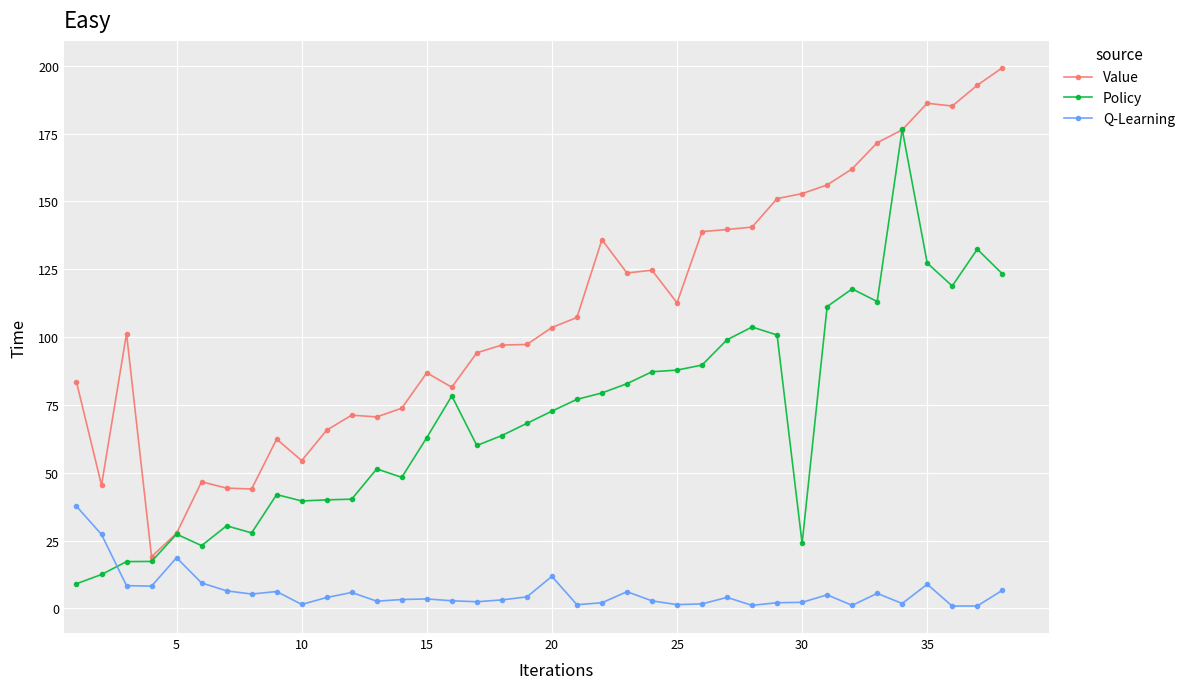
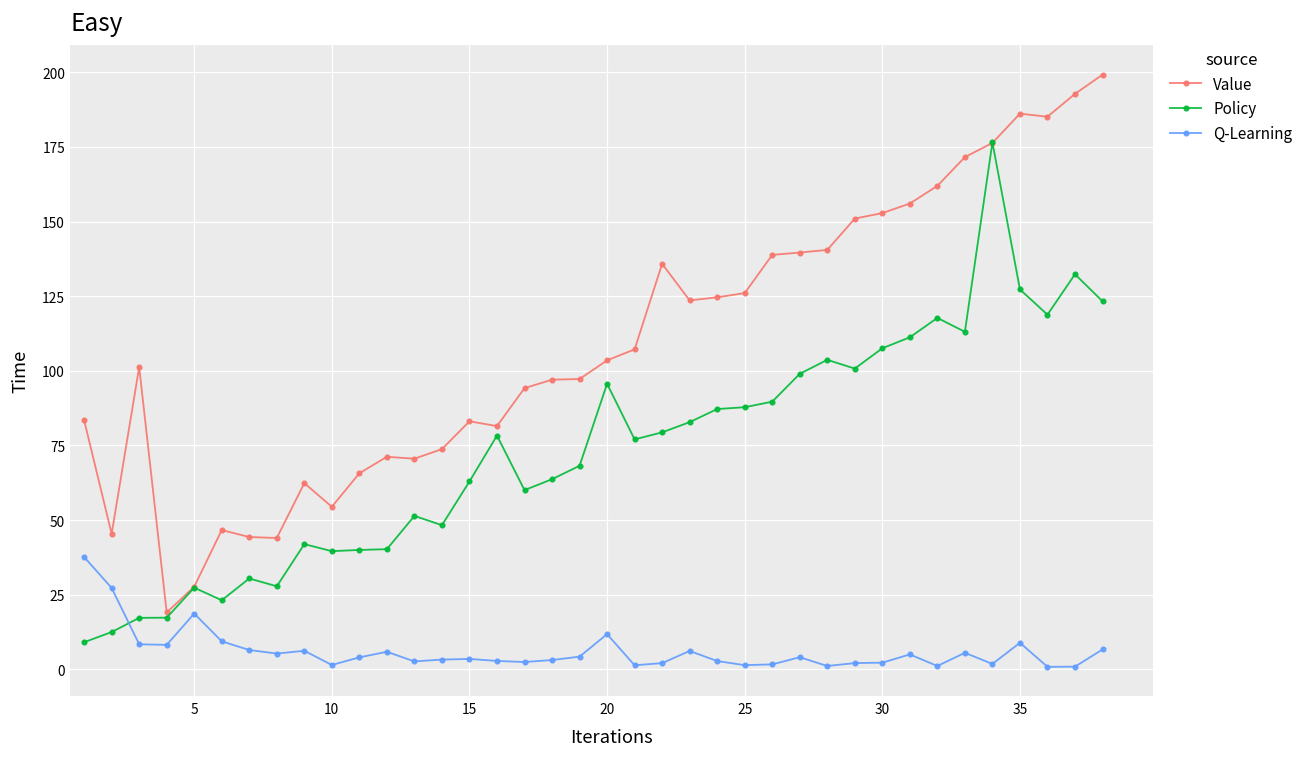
Value, 15: 87 -> 83
Policy, 20: 73 -> 96
Value, 25: 113 -> 126
Policy, 30: 24 -> 108
